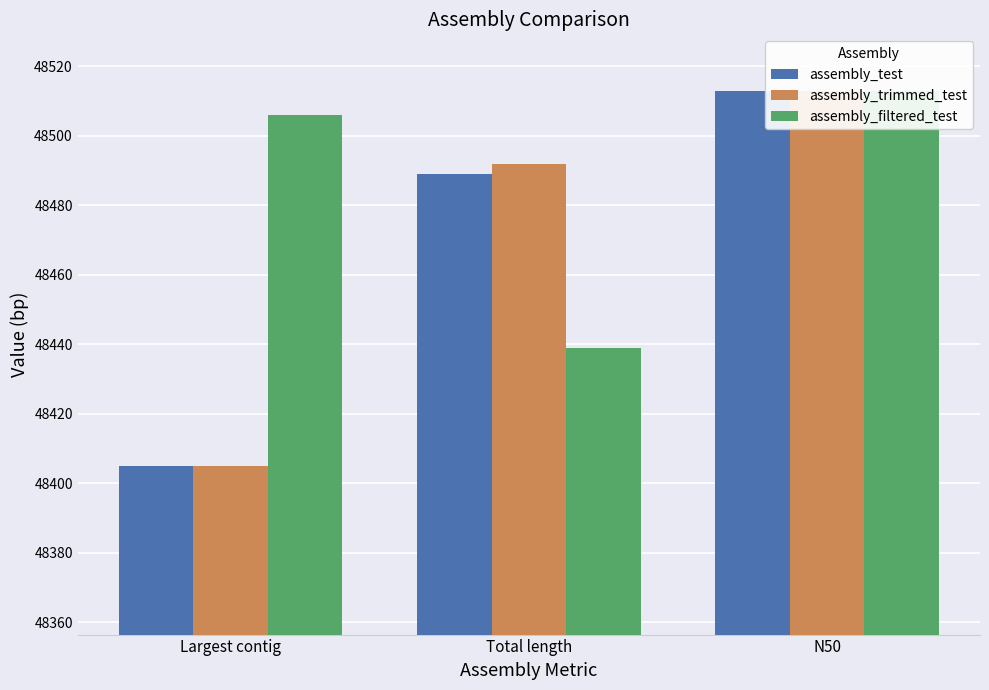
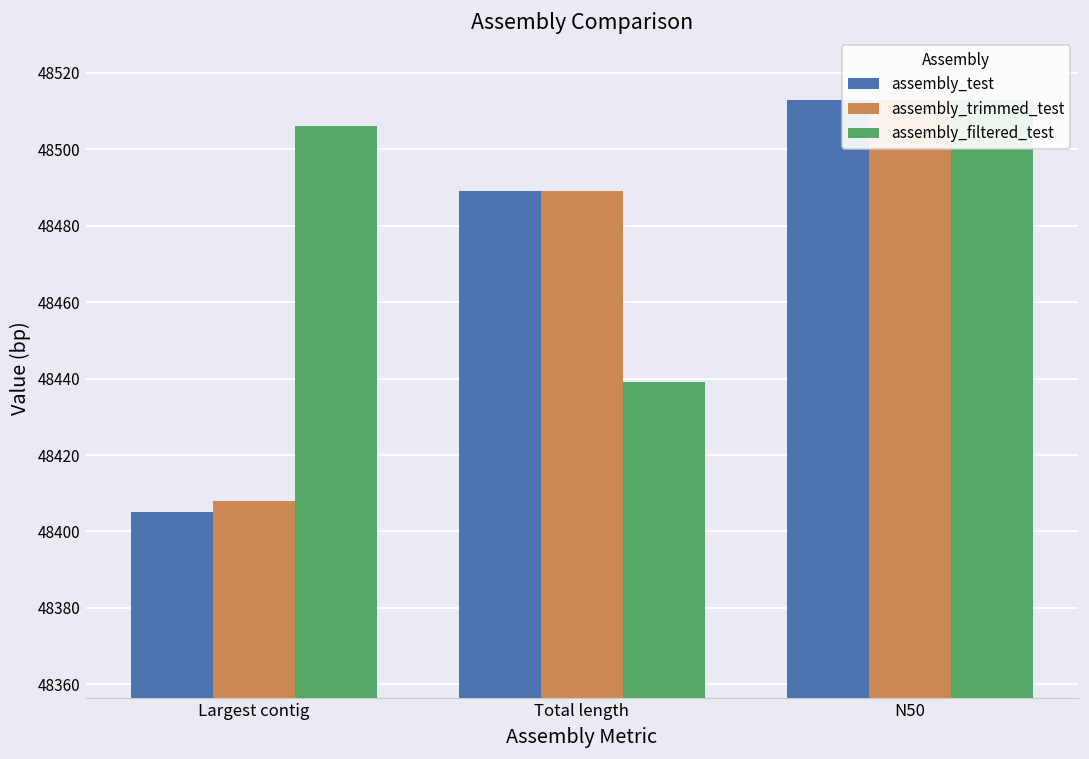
assembly_trimmed_test, Largest contig: 48405 -> 48408
assembly_trimmed_test, Total length: 48492 -> 48489
